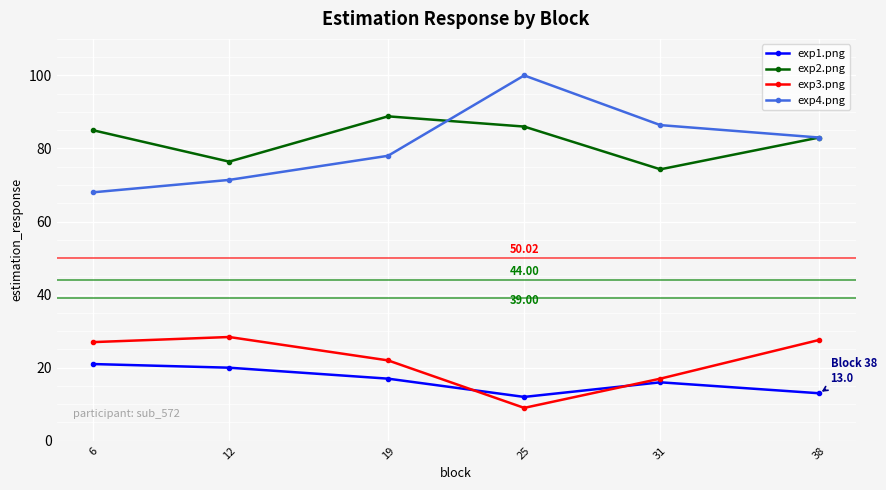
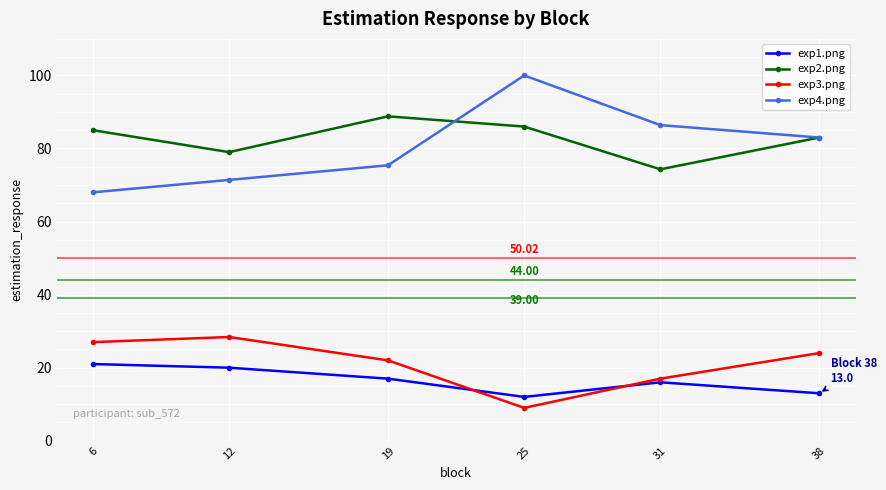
exp2.png, 12: 76 -> 79
exp4.png, 19: 78 -> 75
exp3.png, 38: 28 -> 24
